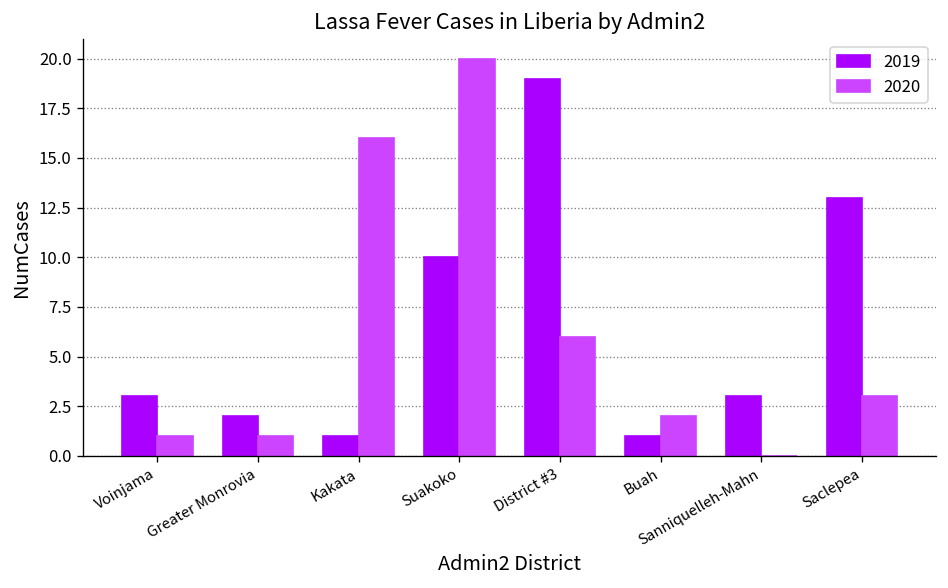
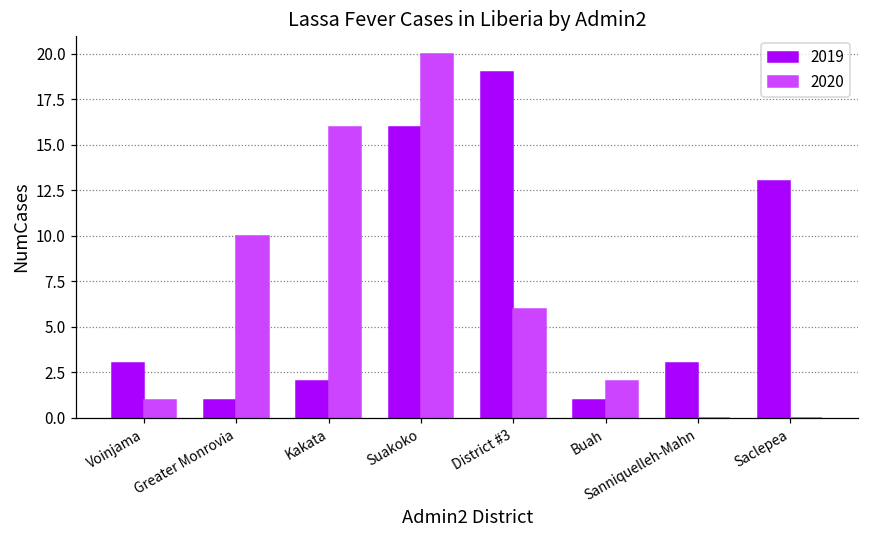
2019, Greater Monrovia: 2 -> 1
2020, Greater Monrovia: 1 -> 10
2019, Kakata: 1 -> 2
2019, Suakoko: 10 -> 16
2020, Saclepea: 3 -> 0
